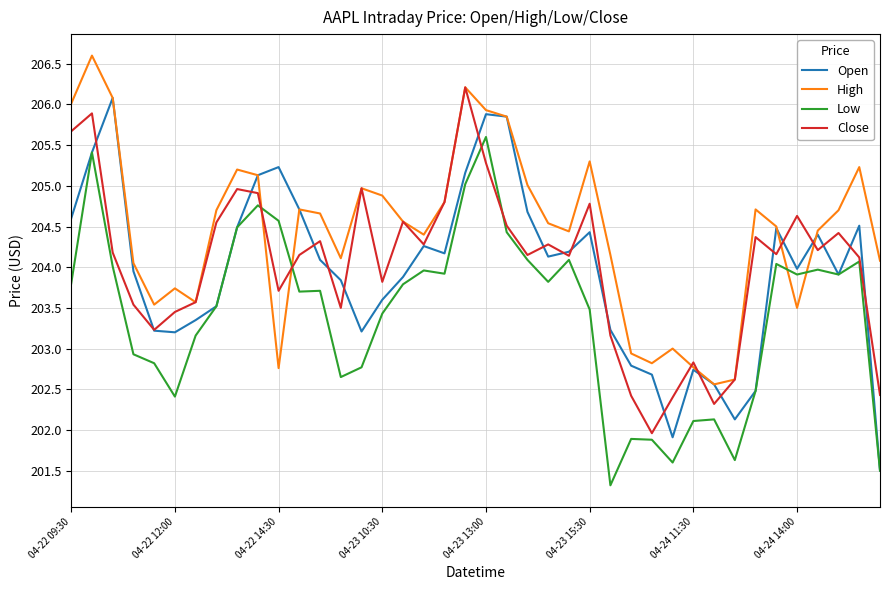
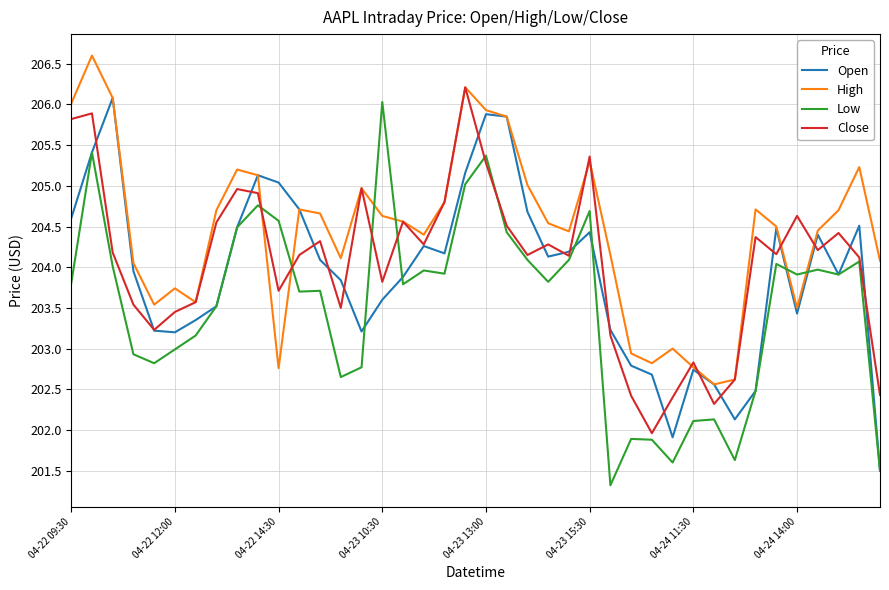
Close, 04-22 09:30: 205.7 -> 205.8
Low, 04-22 12:00: 202.4 -> 203.0
Open, 04-22 14:30: 205.2 -> 205.0
High, 04-23 10:30: 204.9 -> 204.6
Low, 04-23 10:30: 203.4 -> 206.0
Low, 04-23 13:00: 205.6 -> 205.4
Low, 04-23 15:30: 203.5 -> 204.7
Close, 04-23 15:30: 204.8 -> 205.4
Open, 04-24 14:00: 204.0 -> 203.4
